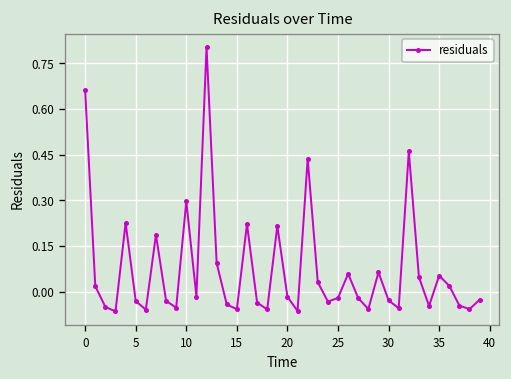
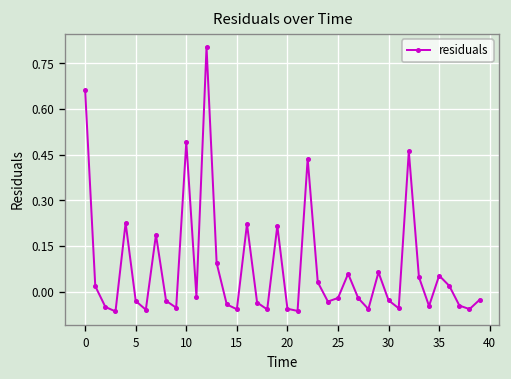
10: 0.30 -> 0.49
20: -0.02 -> -0.06
